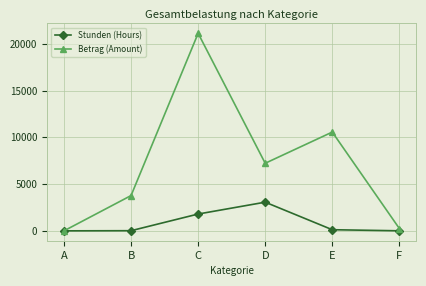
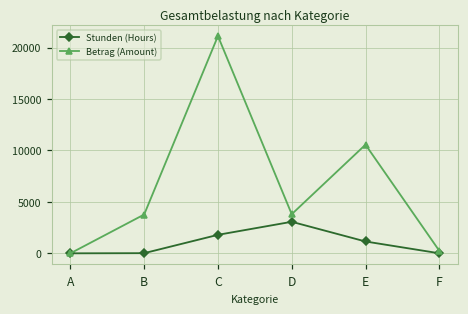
Betrag (Amount), D: 7000 -> 4000
Stunden (Hours), E: 0 -> 1000
